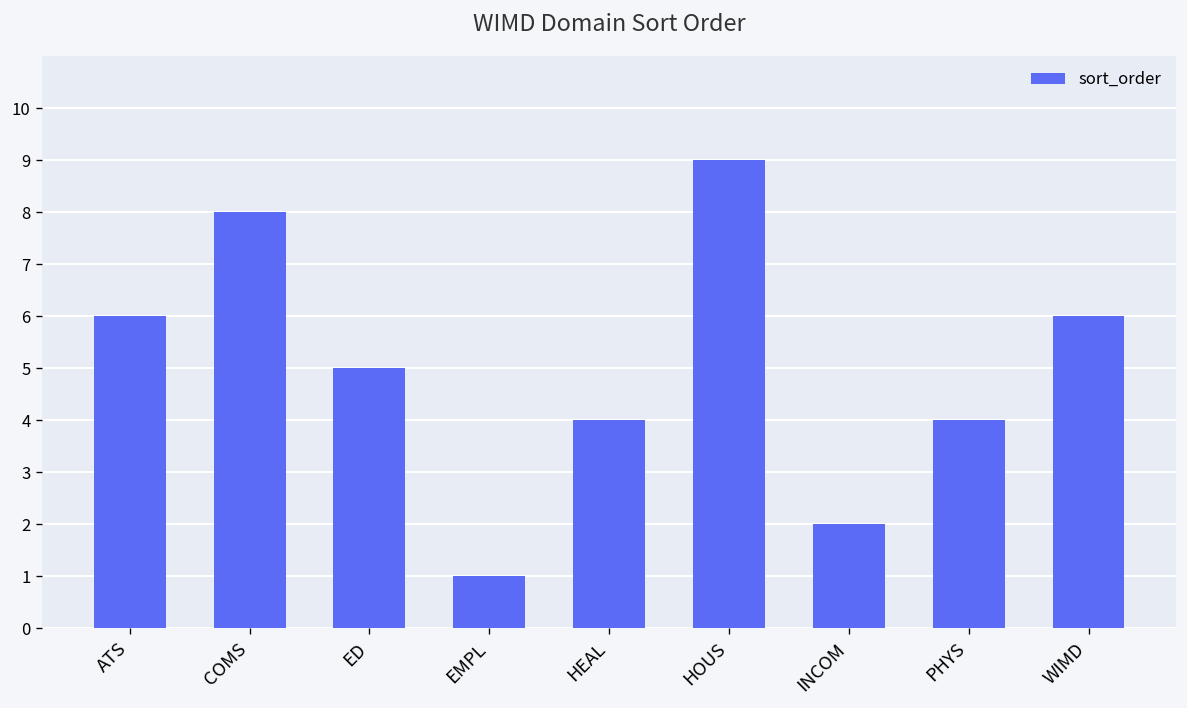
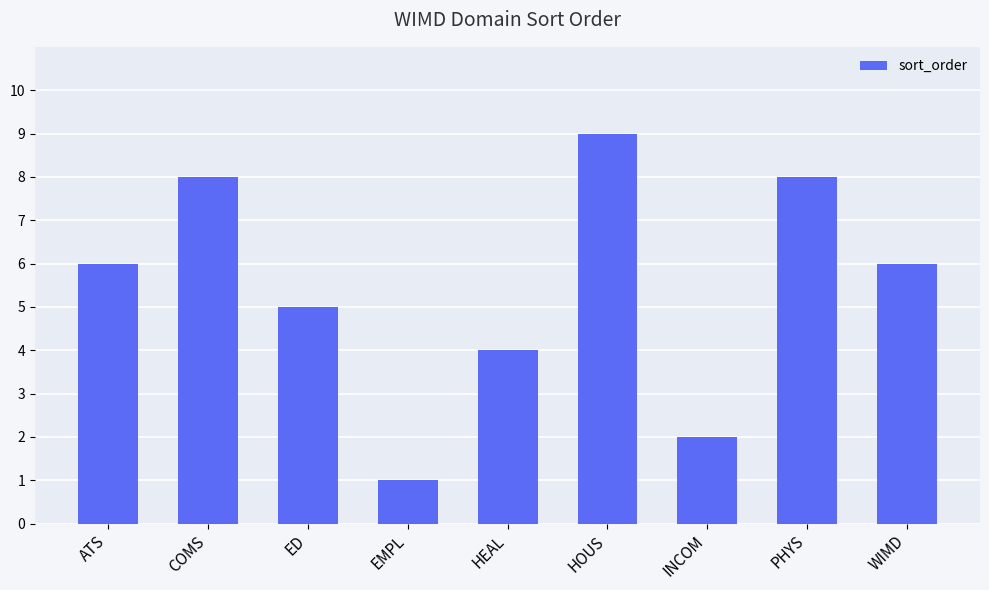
PHYS: 4 -> 8
